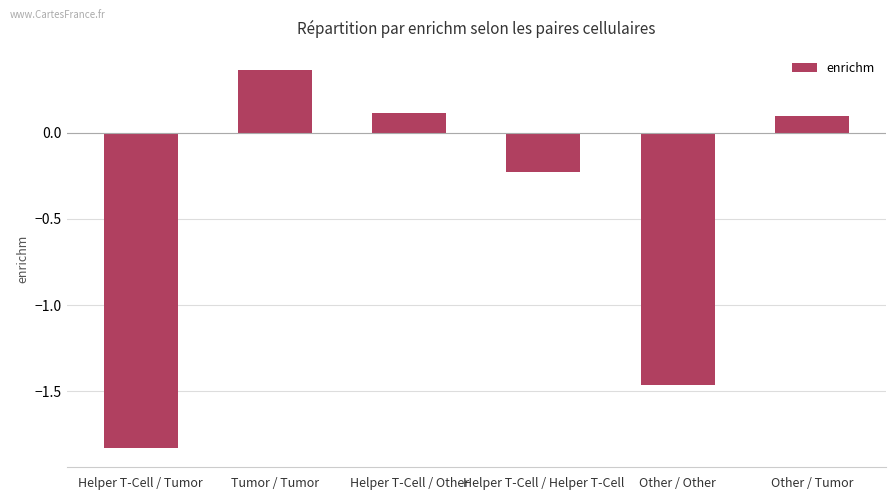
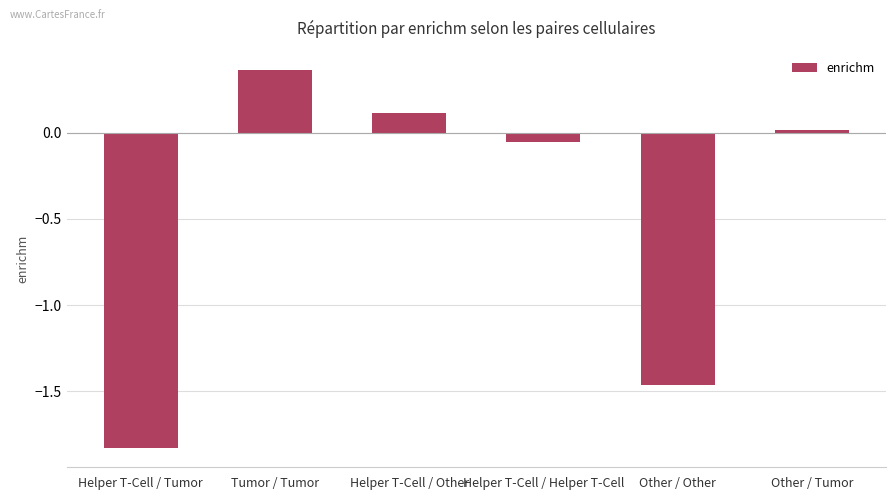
Helper T-Cell / Helper T-Cell: -0.23 -> -0.05
Other / Tumor: 0.10 -> 0.01
